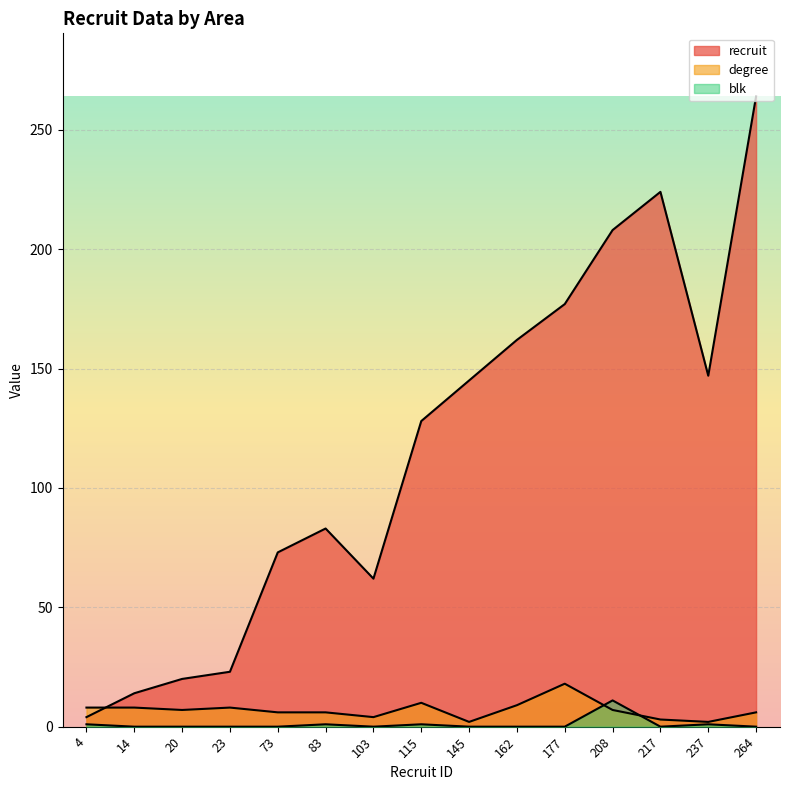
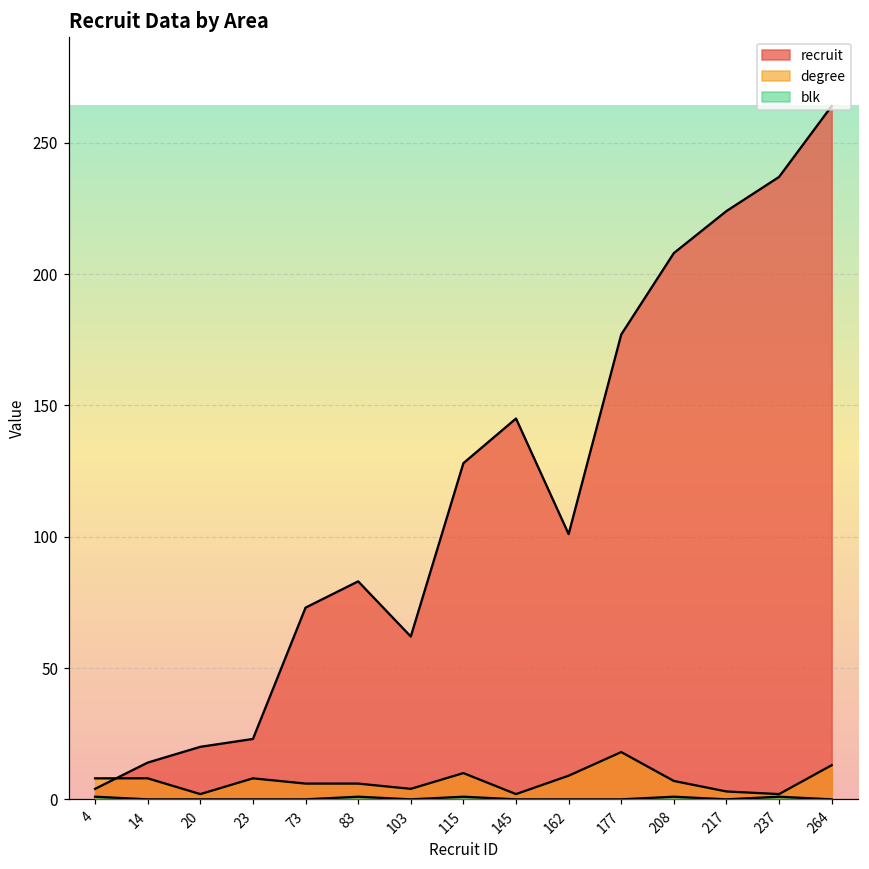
degree, 20: 7 -> 2
recruit, 162: 162 -> 101
blk, 208: 11 -> 1
recruit, 237: 147 -> 237
degree, 264: 6 -> 13
